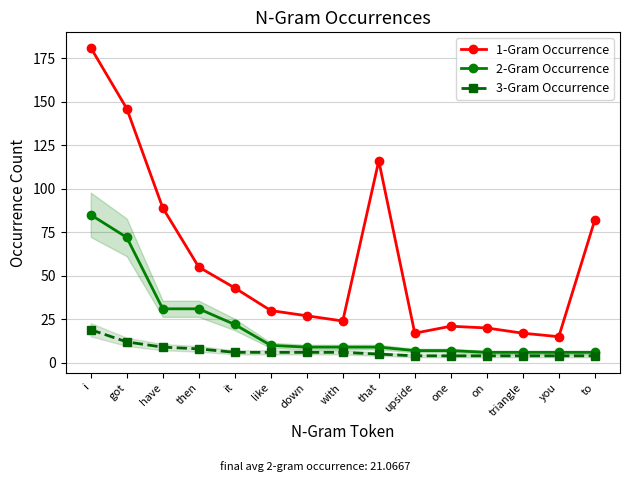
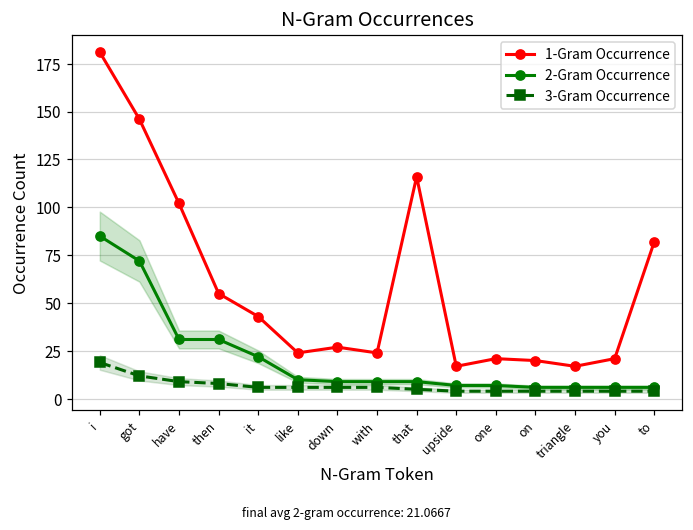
1-Gram Occurrence, have: 89 -> 102
1-Gram Occurrence, like: 30 -> 24
1-Gram Occurrence, you: 15 -> 21
